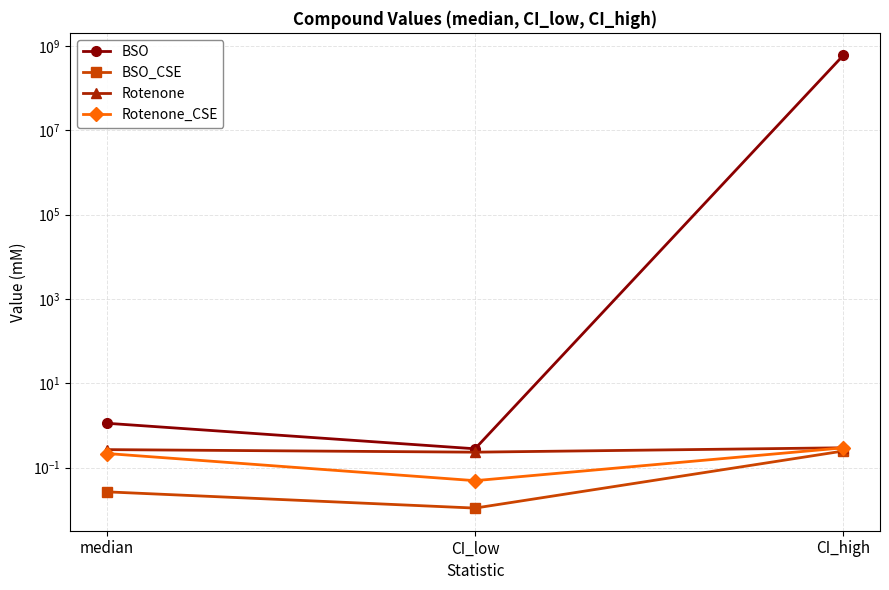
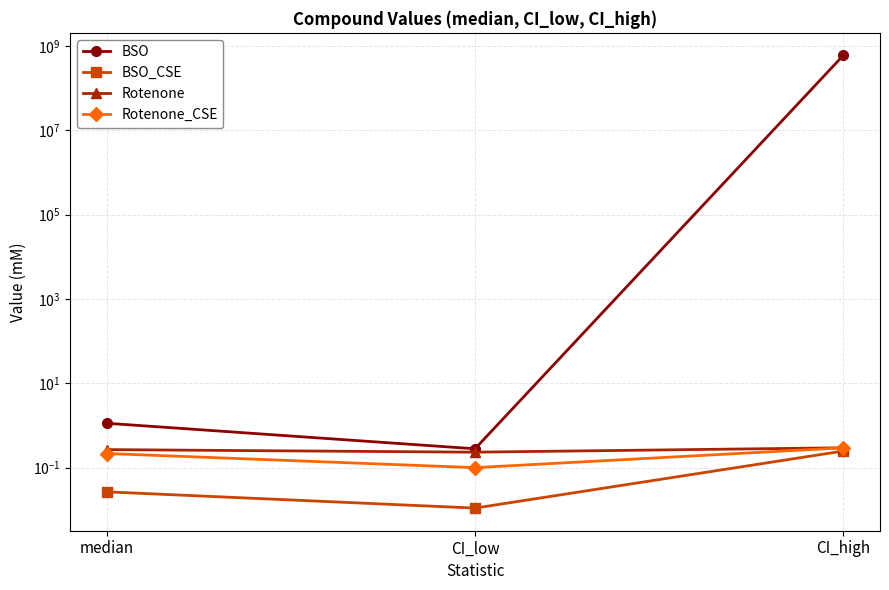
Rotenone_CSE, CI_low: 0.05 -> 0.10
